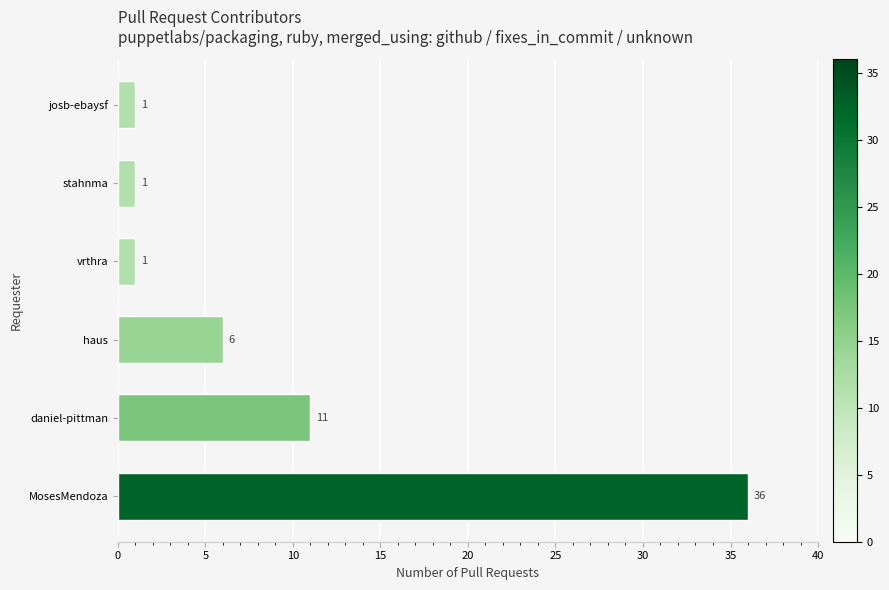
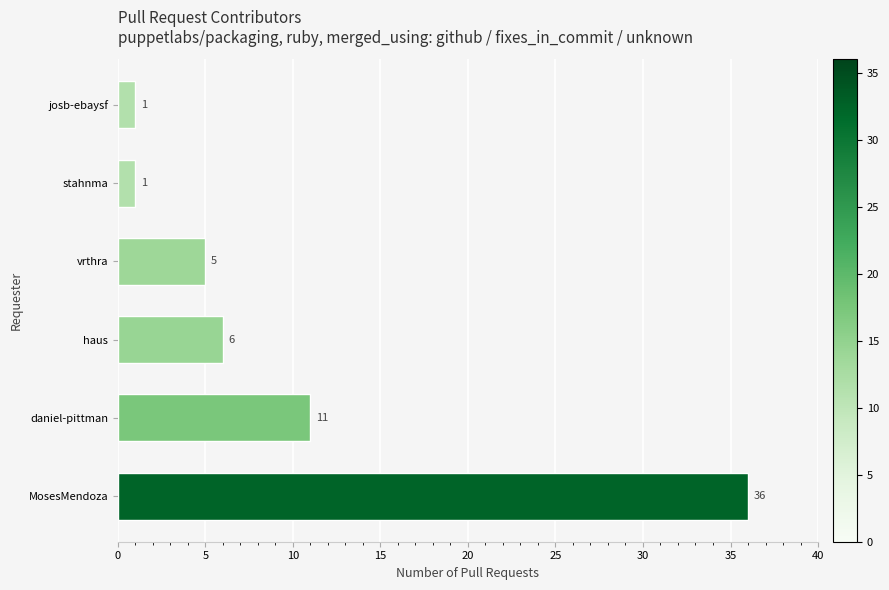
vrthra: 1 -> 5
